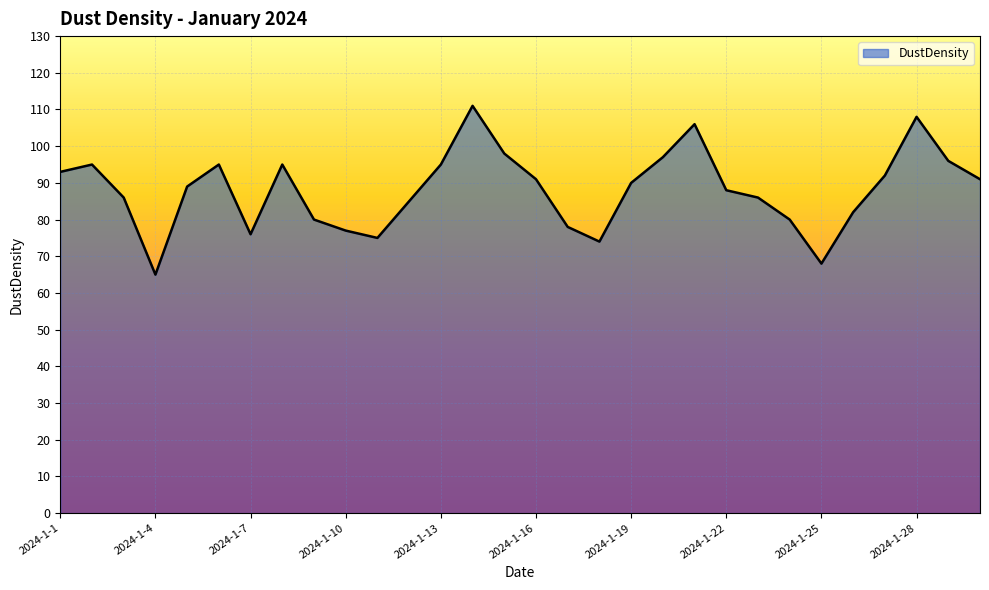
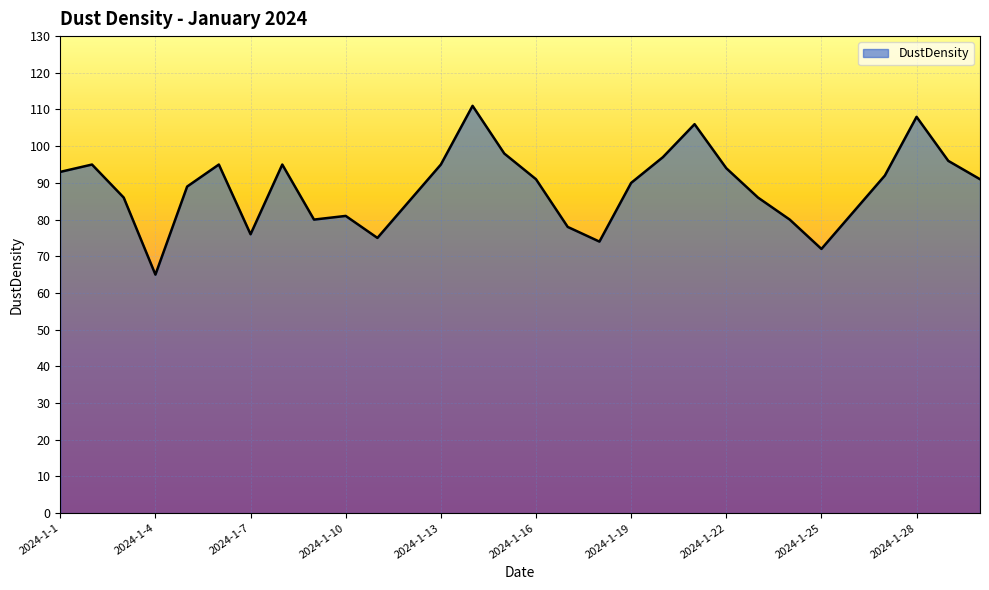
2024-1-10: 77 -> 81
2024-1-22: 88 -> 94
2024-1-25: 68 -> 72
